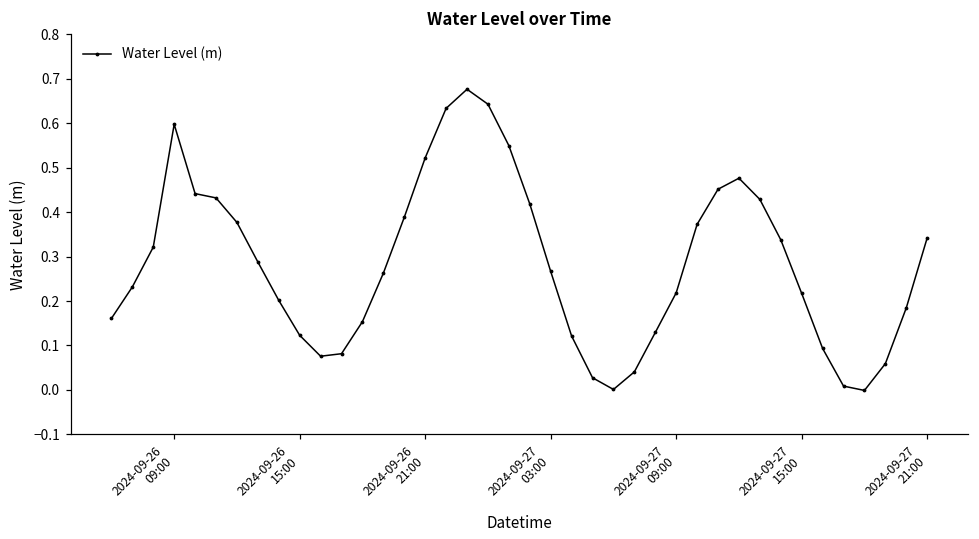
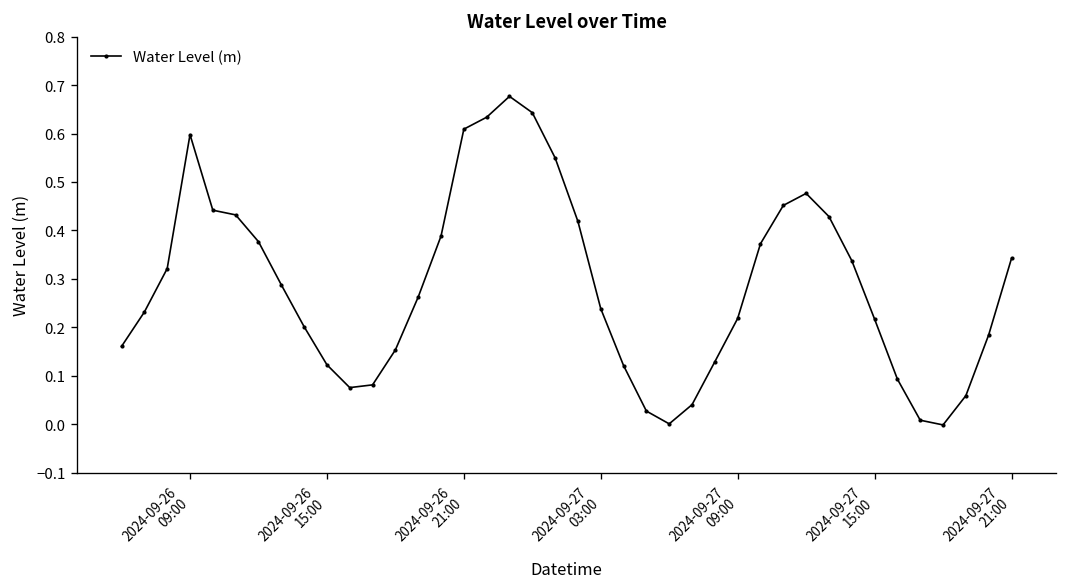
2024-09-26 21:00: 0.52 -> 0.61
2024-09-27 03:00: 0.27 -> 0.24
